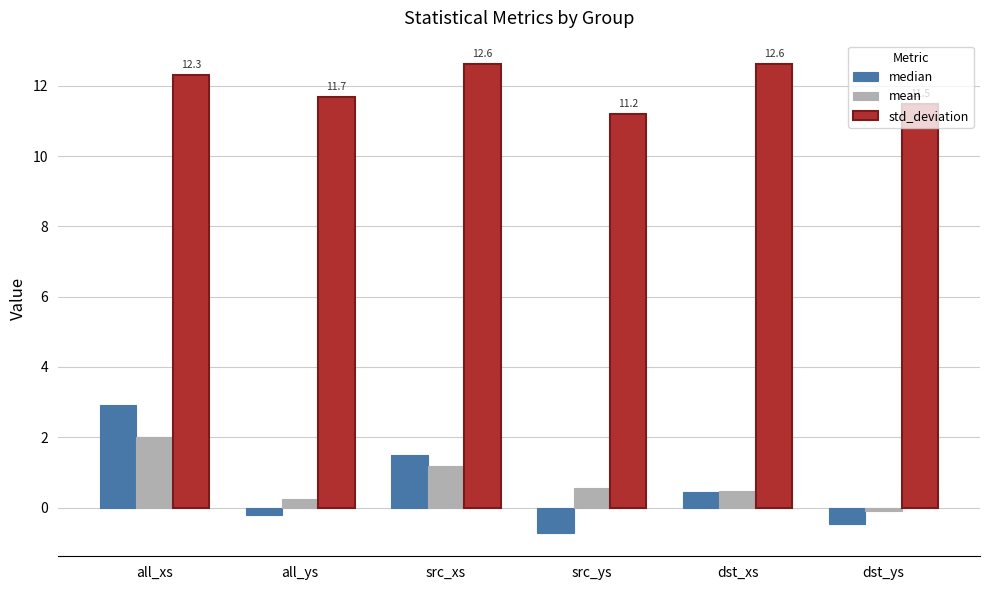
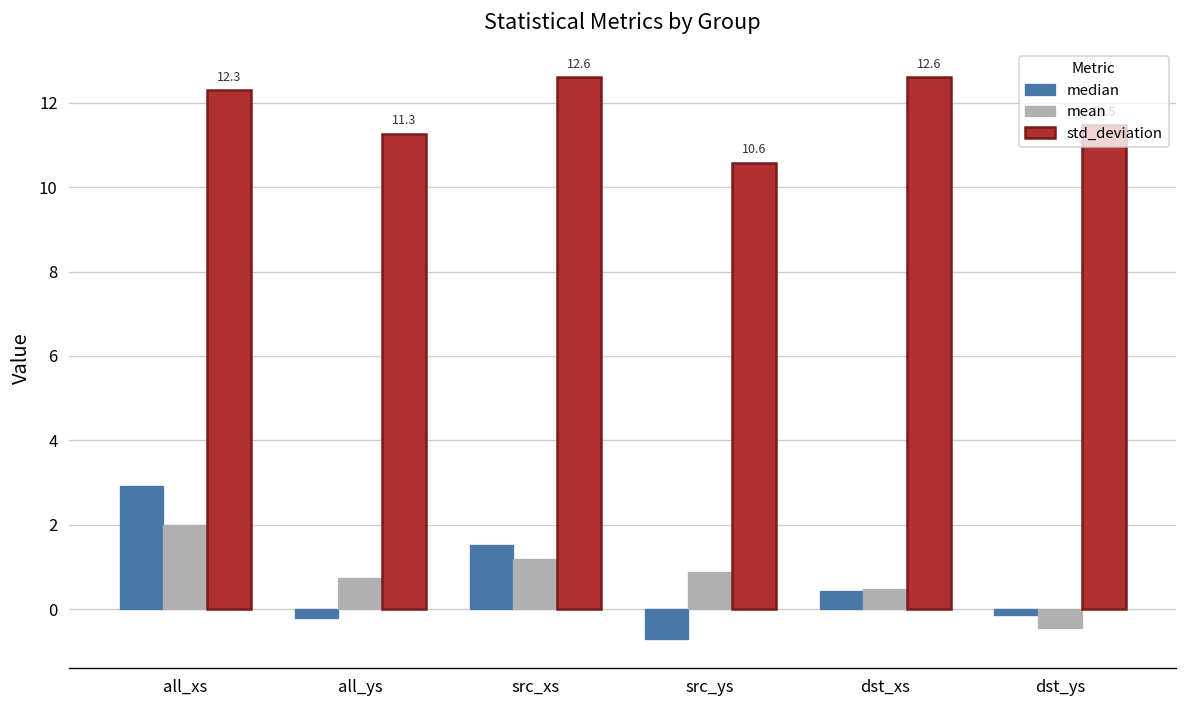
mean, all_ys: 0.2 -> 0.7
std_deviation, all_ys: 11.7 -> 11.3
mean, src_ys: 0.6 -> 0.9
std_deviation, src_ys: 11.2 -> 10.6
median, dst_ys: -0.5 -> -0.1
mean, dst_ys: -0.1 -> -0.5
